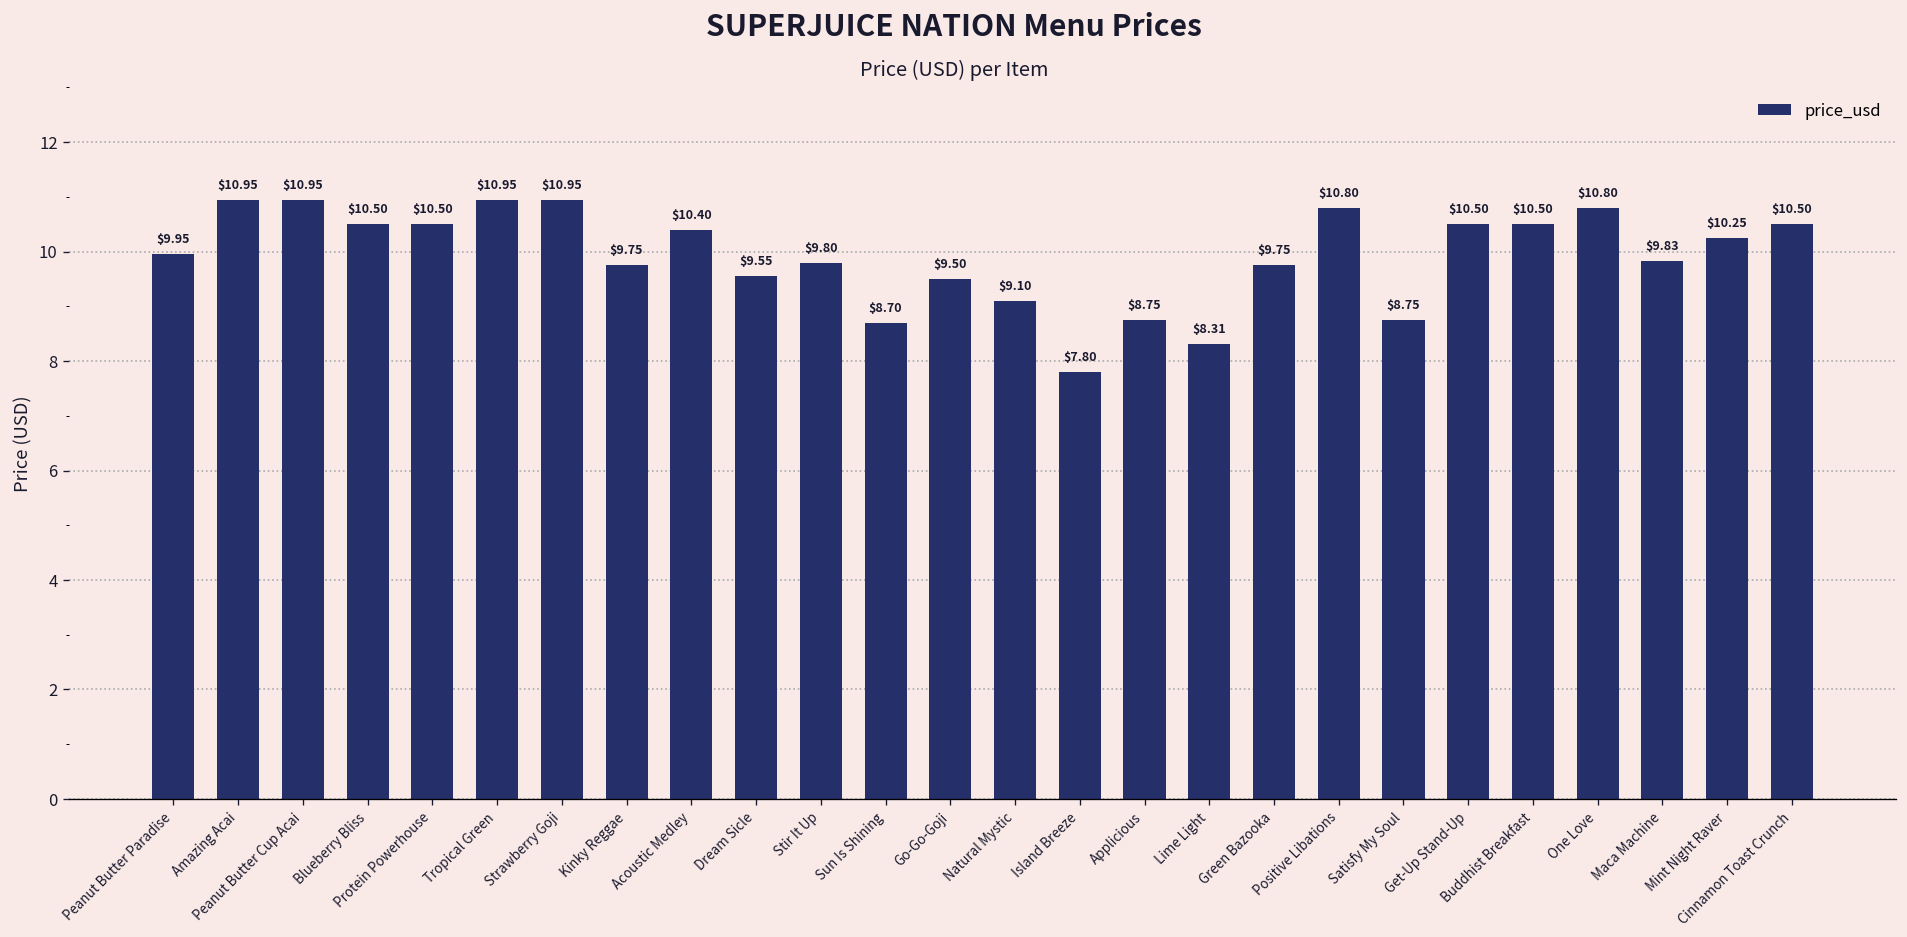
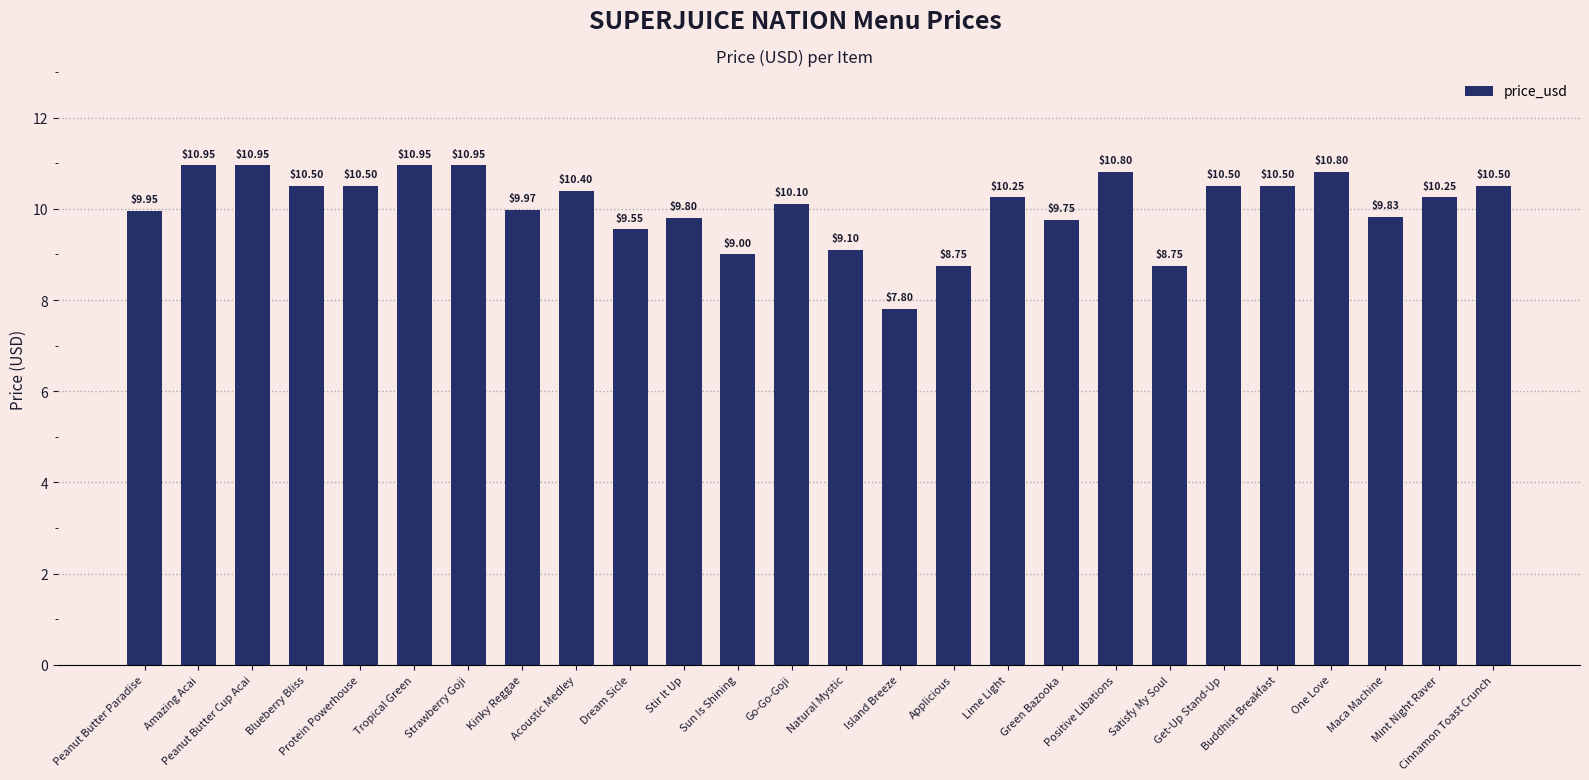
Kinky Reggae: $9.75 -> $9.97
Sun Is Shining: $8.70 -> $9.00
Go-Go-Goji: $9.50 -> $10.10
Lime Light: $8.31 -> $10.25
